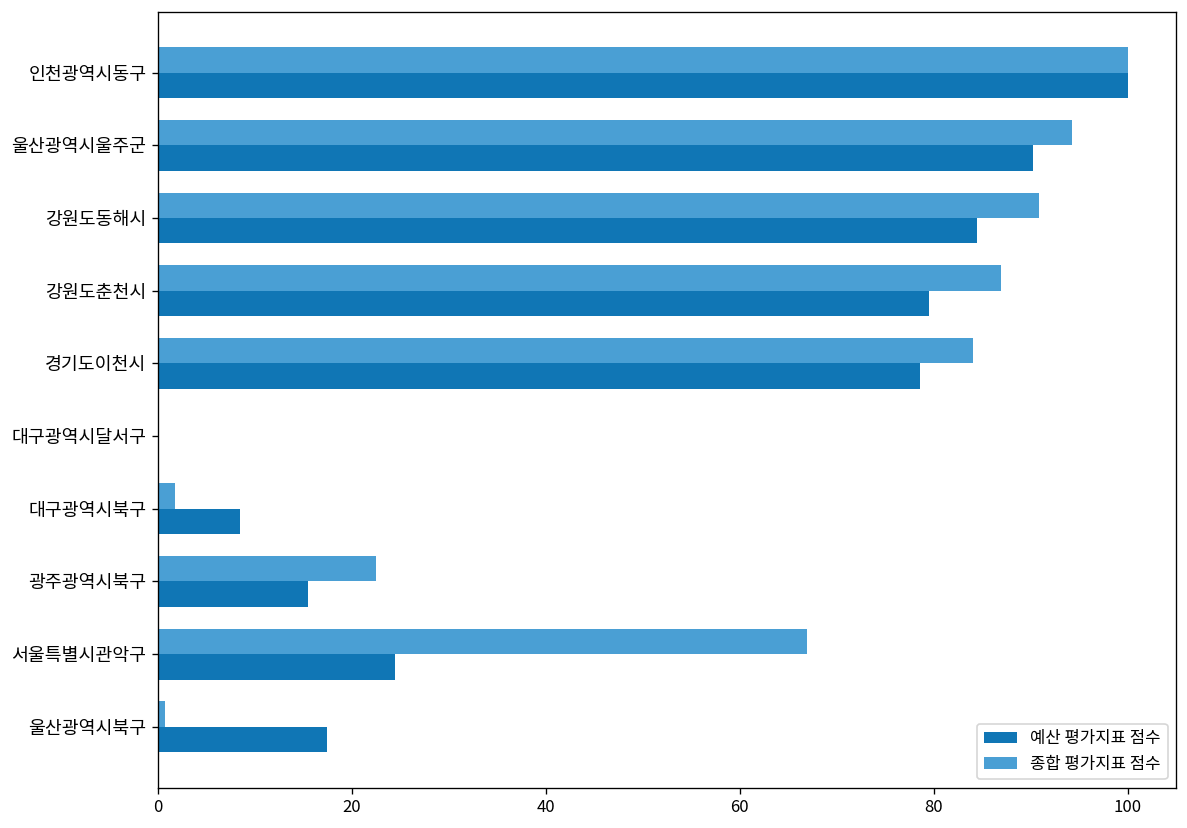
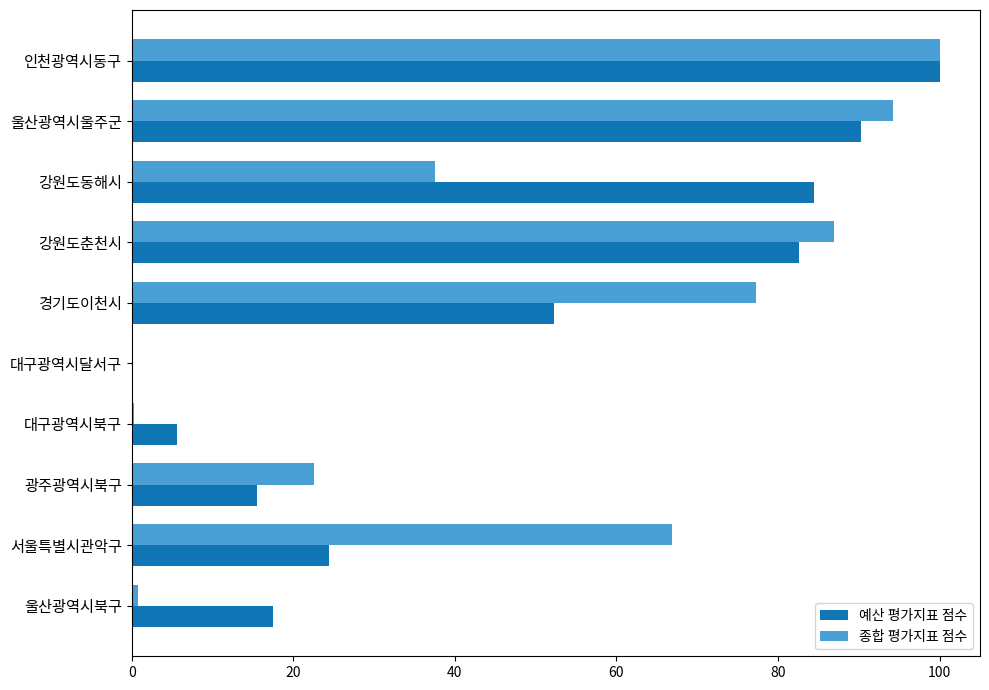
종합 평가지표 점수, 강원도동해시: 91 -> 37
예산 평가지표 점수, 강원도춘천시: 80 -> 83
종합 평가지표 점수, 경기도이천시: 84 -> 77
예산 평가지표 점수, 경기도이천시: 79 -> 52
종합 평가지표 점수, 대구광역시북구: 2 -> 0
예산 평가지표 점수, 대구광역시북구: 8 -> 6
